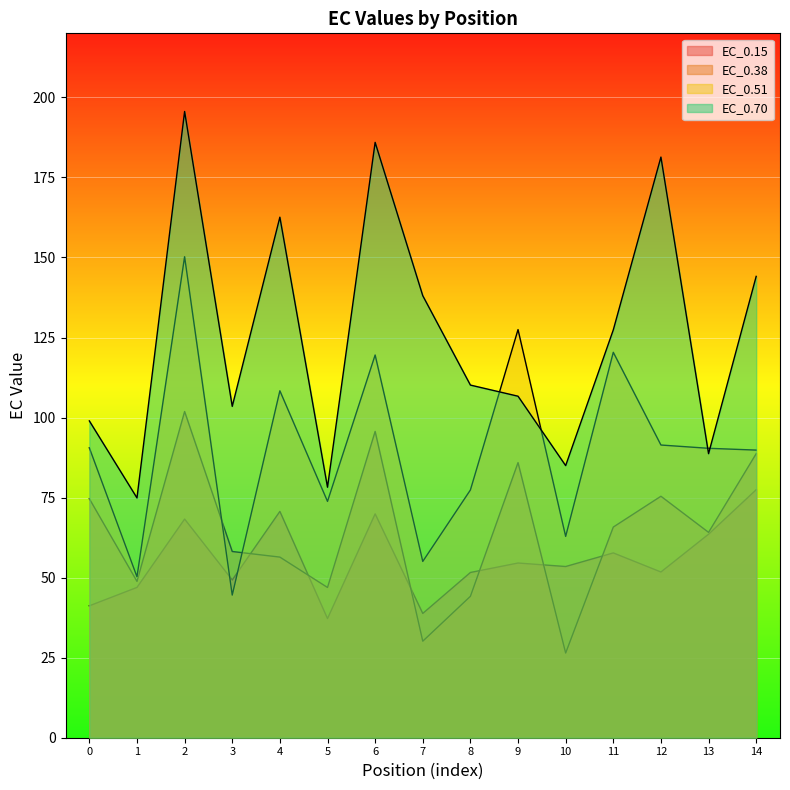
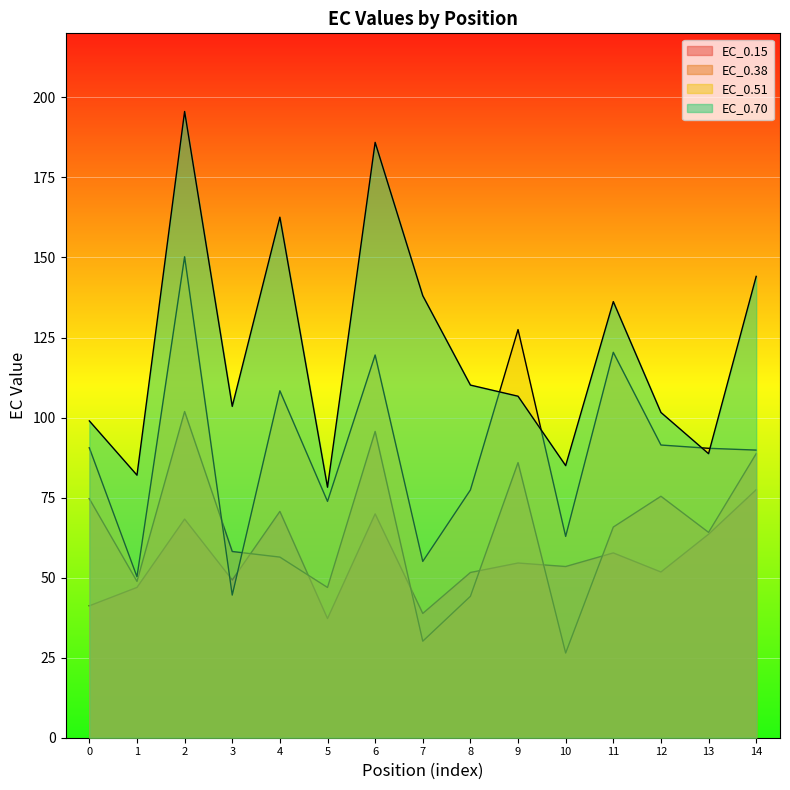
EC_0.70, 1: 75 -> 82
EC_0.70, 11: 127 -> 136
EC_0.70, 12: 181 -> 102
